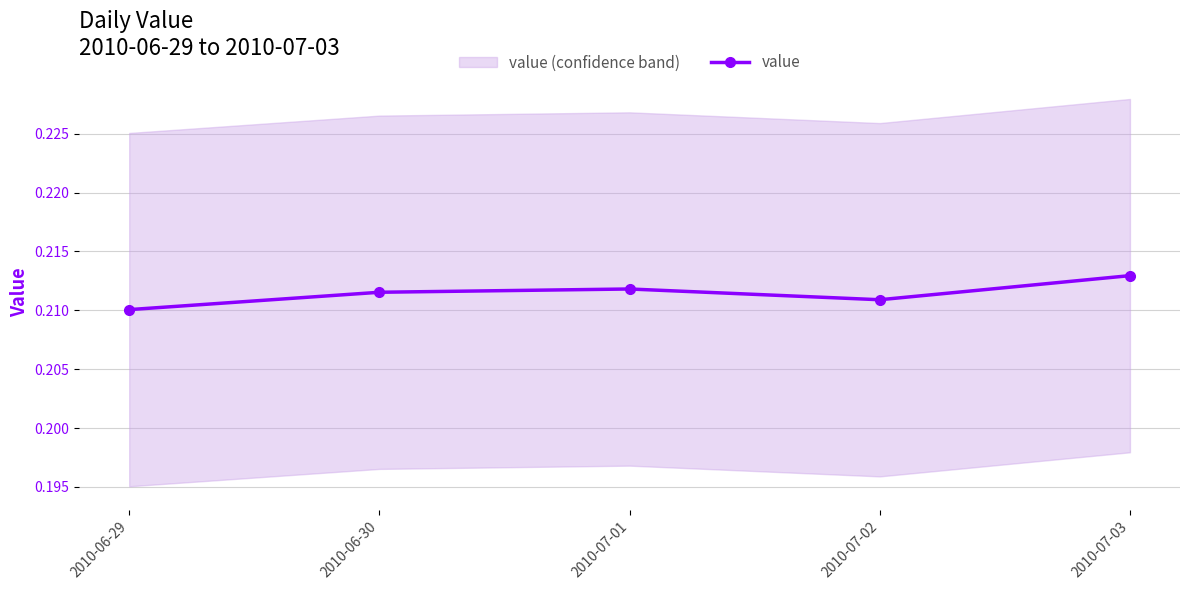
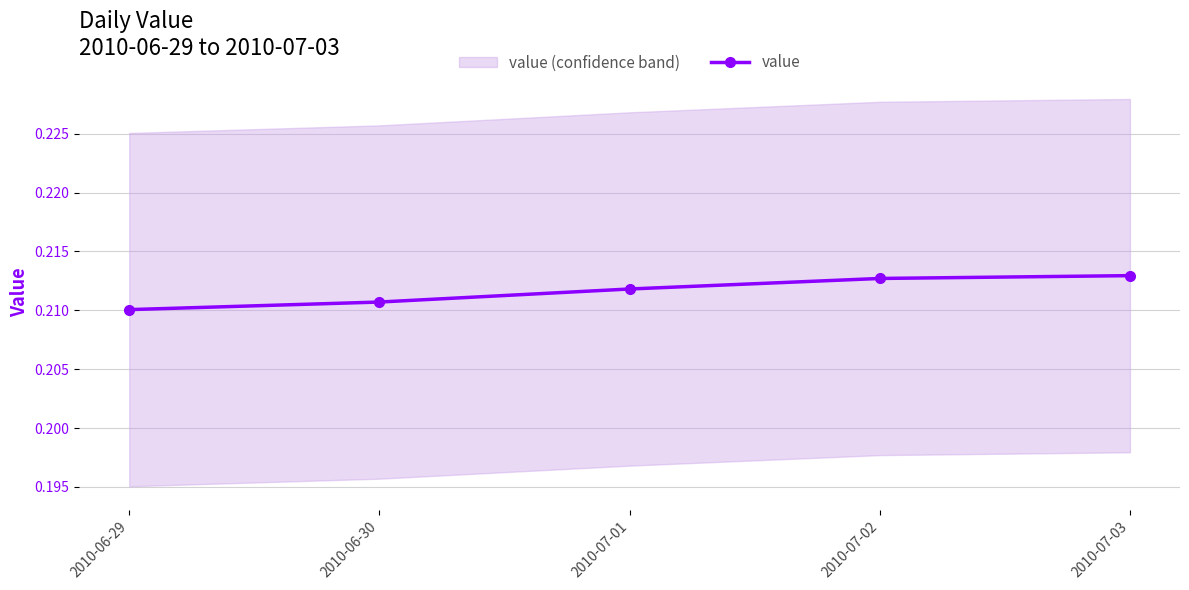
value, 2010-06-30: 0.2115 -> 0.2107
value, 2010-07-02: 0.2109 -> 0.2127
